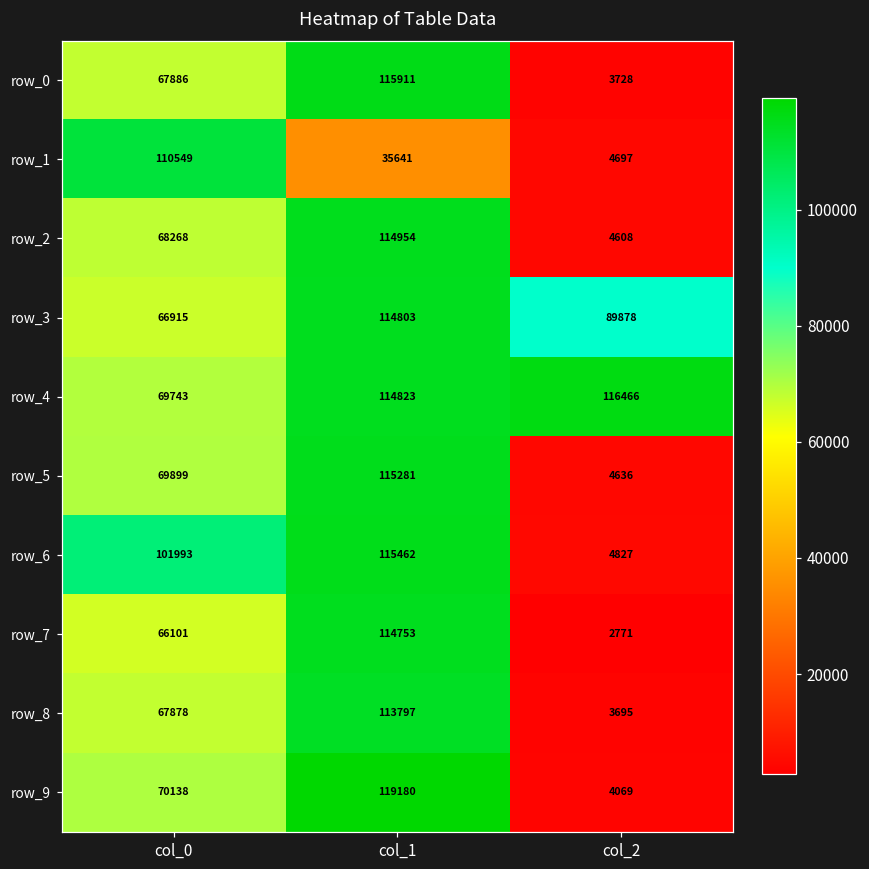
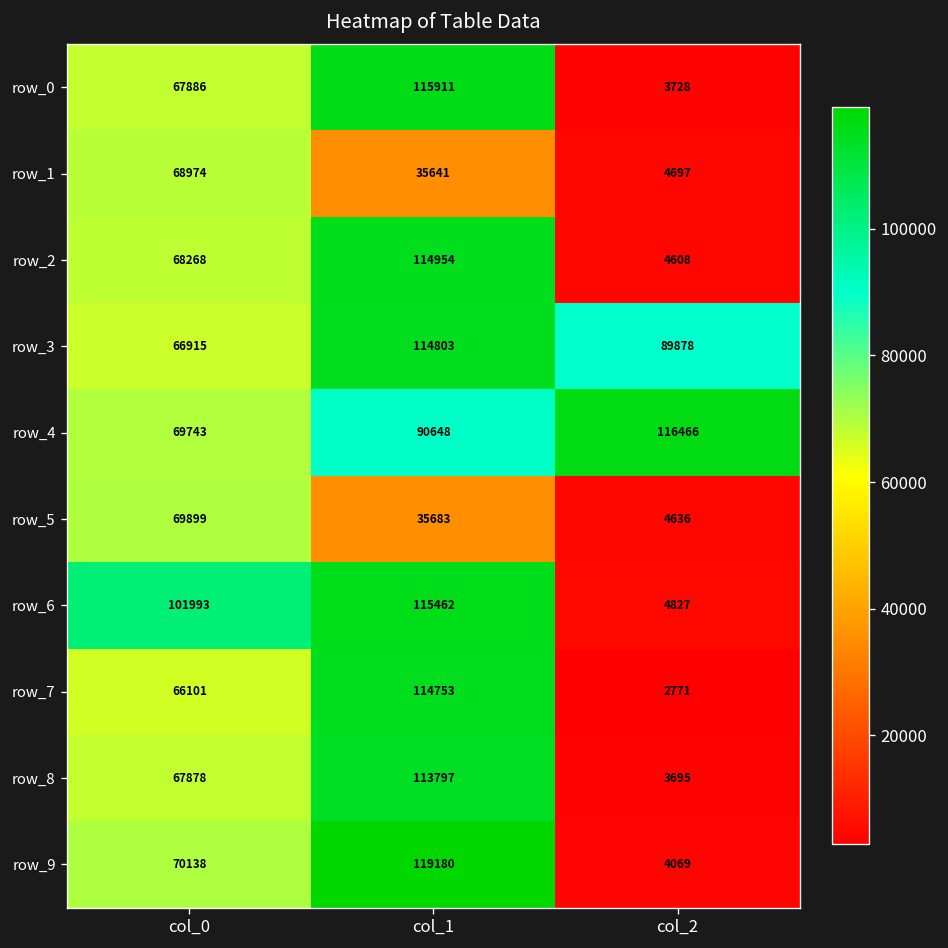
row_1, col_0: 110549 -> 68974
row_4, col_1: 114823 -> 90648
row_5, col_1: 115281 -> 35683
